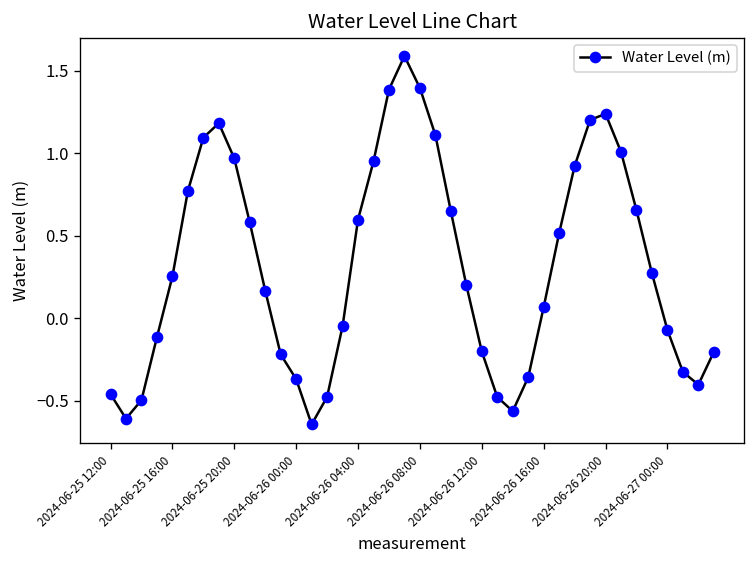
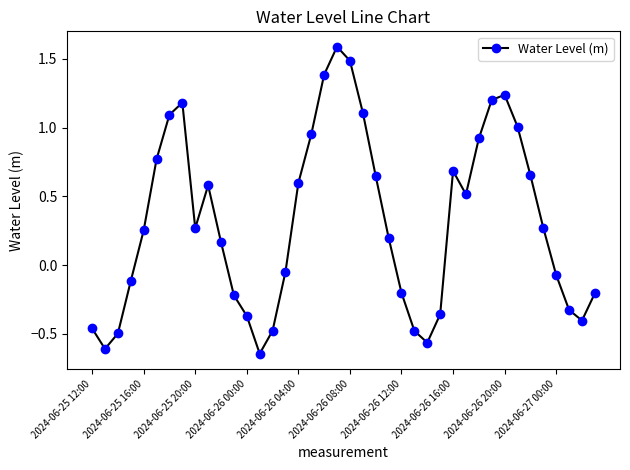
2024-06-25 20:00: 0.97 -> 0.27
2024-06-26 08:00: 1.39 -> 1.49
2024-06-26 16:00: 0.07 -> 0.68
